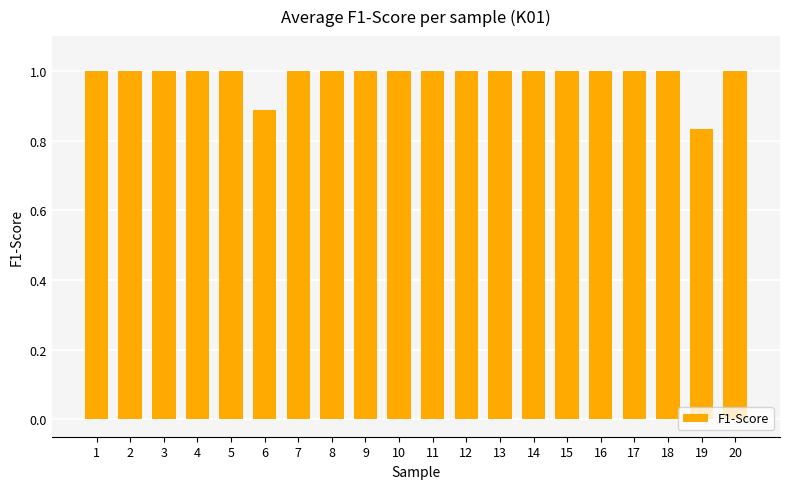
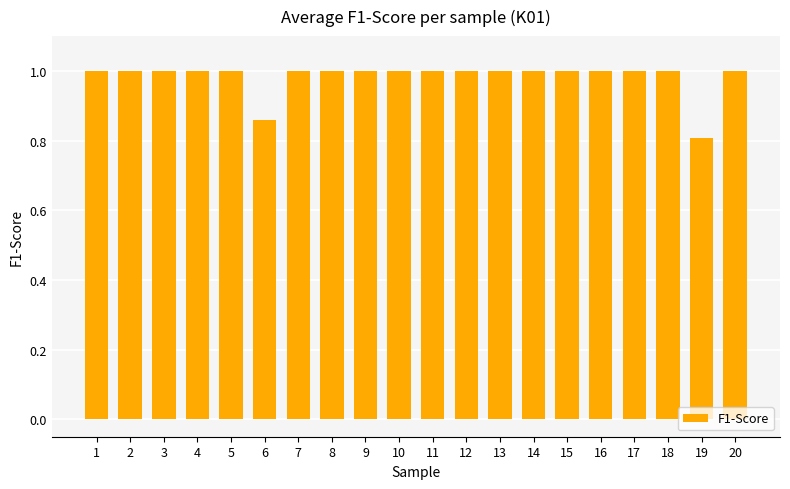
6: 0.89 -> 0.86
19: 0.83 -> 0.81
